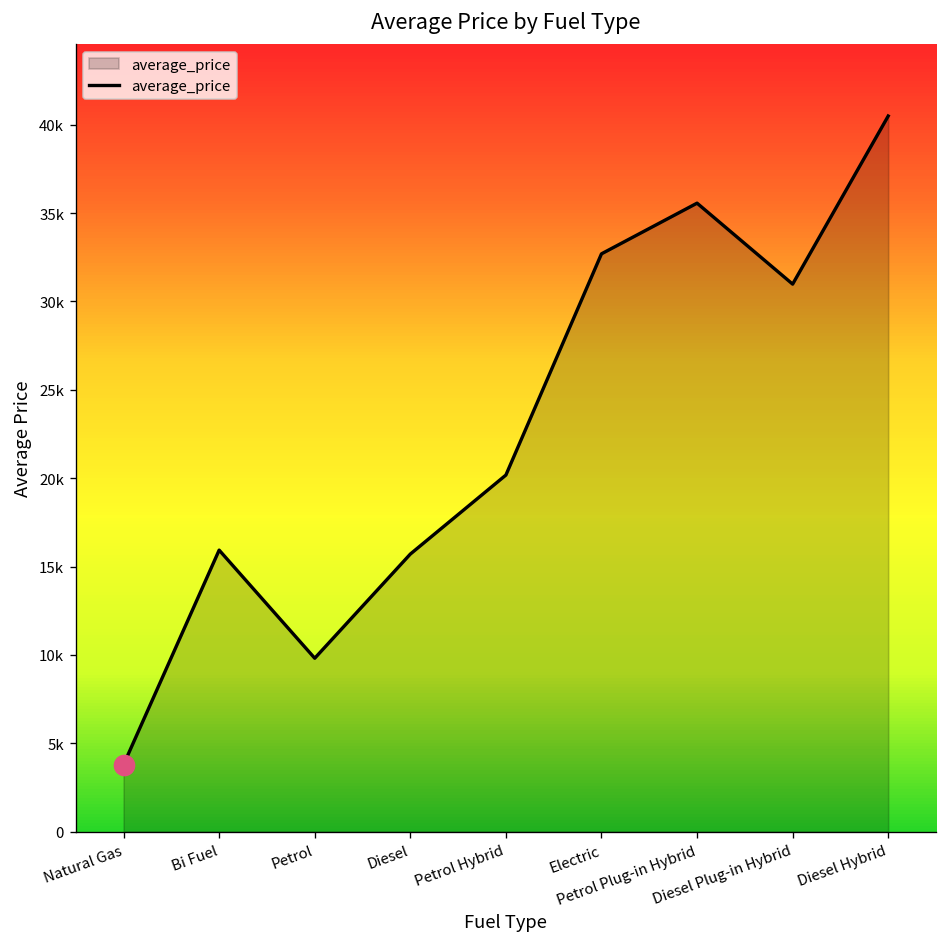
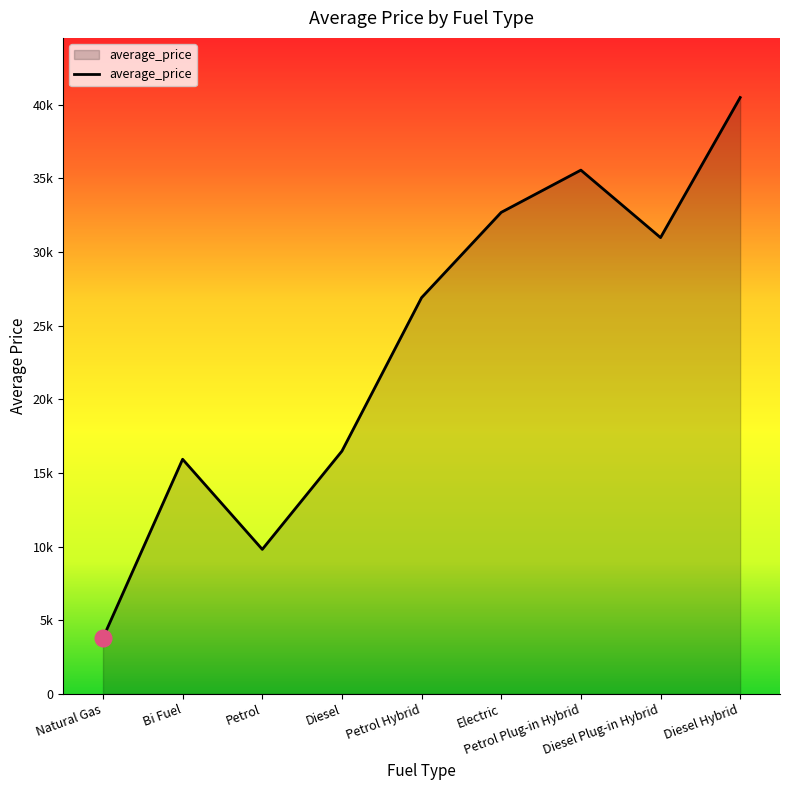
average_price, Diesel: 15700 -> 16500
average_price, Petrol Hybrid: 20200 -> 26900
